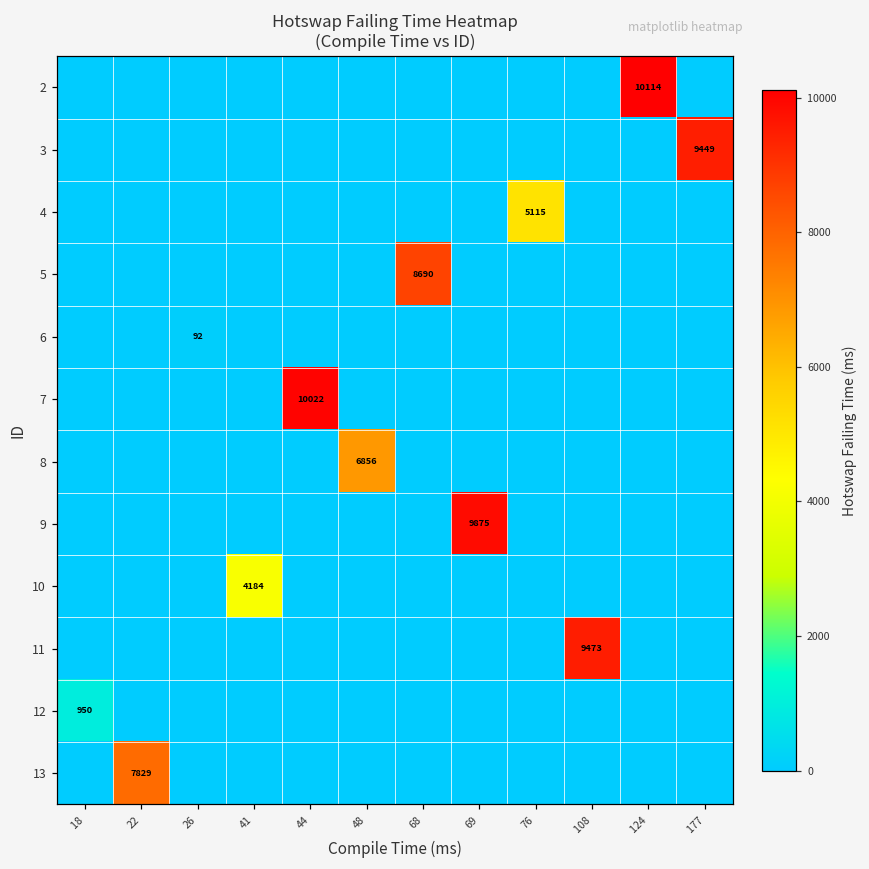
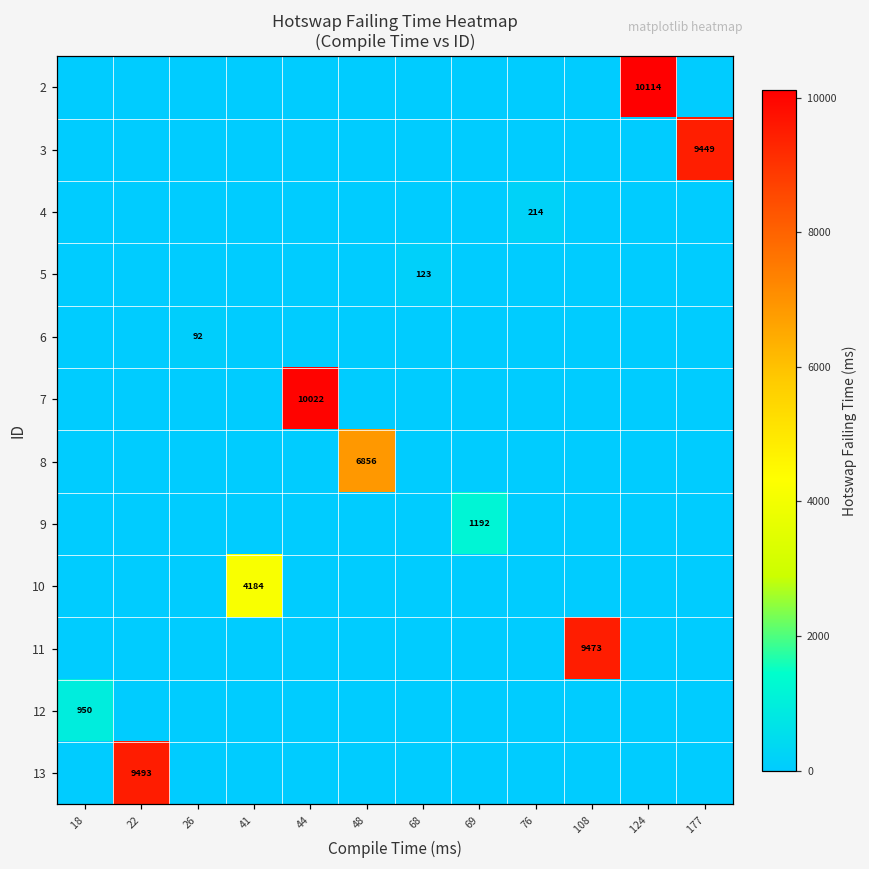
4, 76: 5115 -> 214
5, 68: 8690 -> 123
9, 69: 9875 -> 1192
13, 22: 7829 -> 9493
